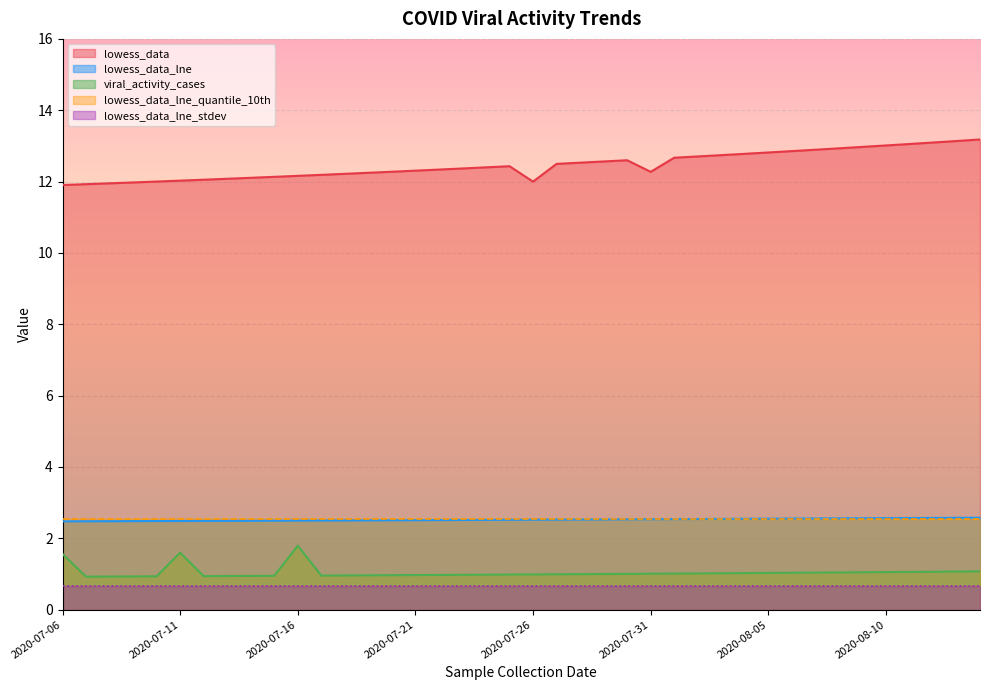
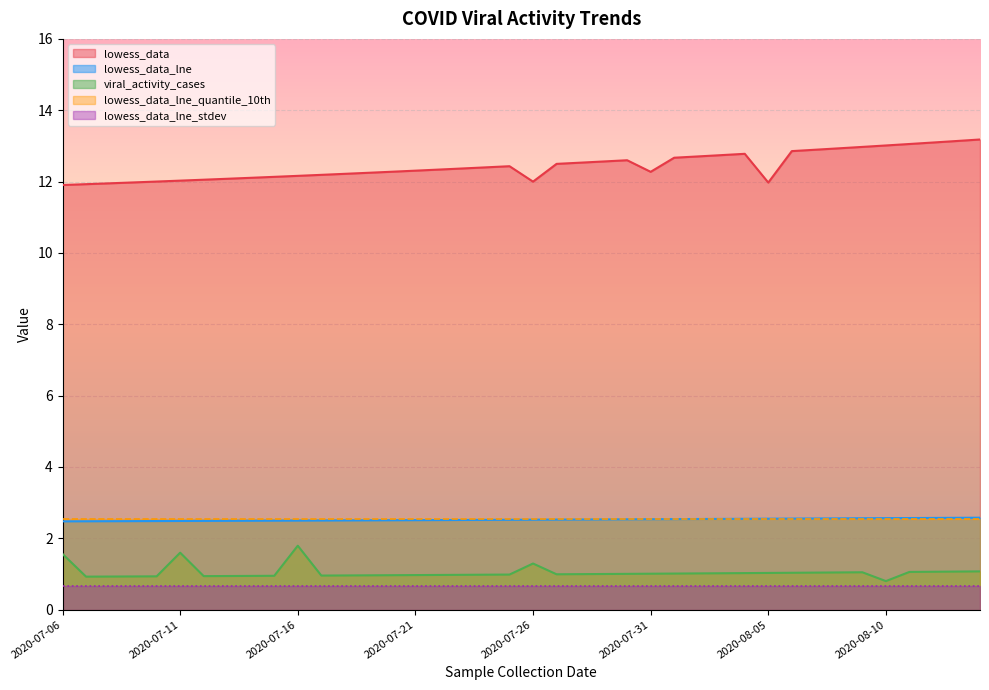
viral_activity_cases, 2020-07-26: 1.0 -> 1.3
lowess_data, 2020-08-05: 12.8 -> 12.0
viral_activity_cases, 2020-08-10: 1.1 -> 0.8
